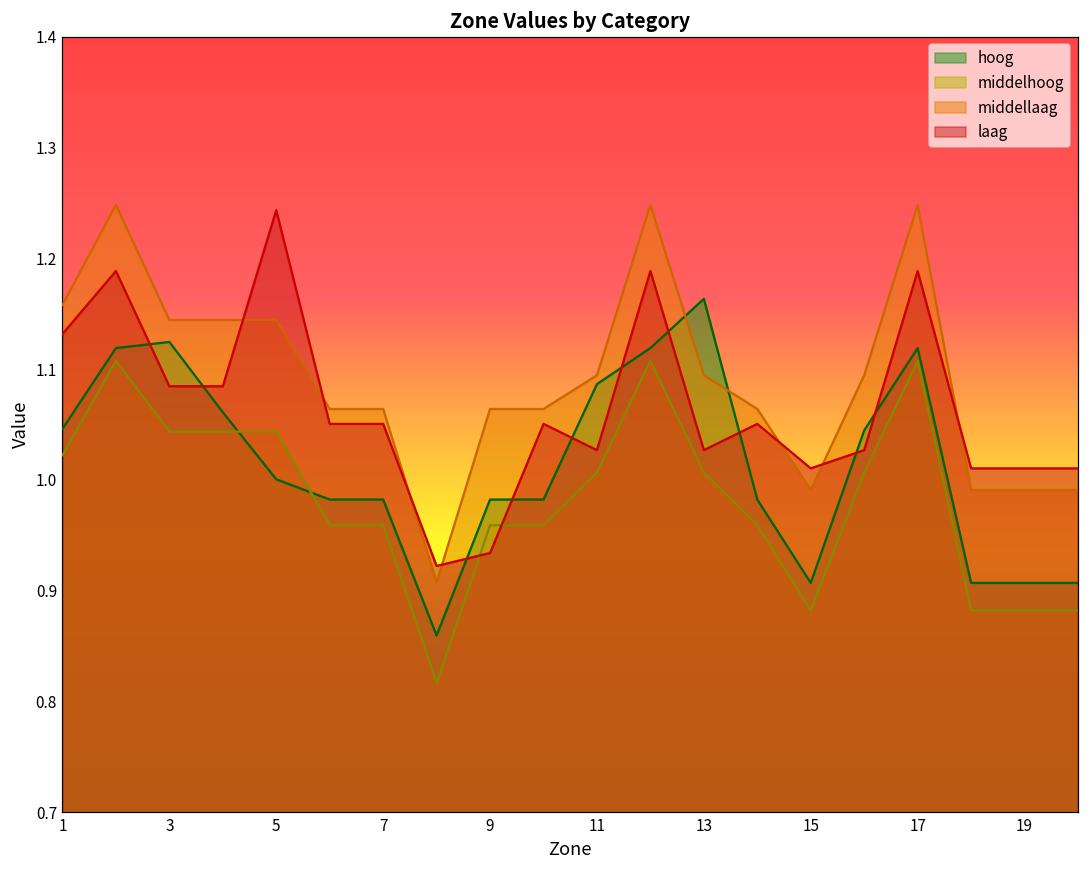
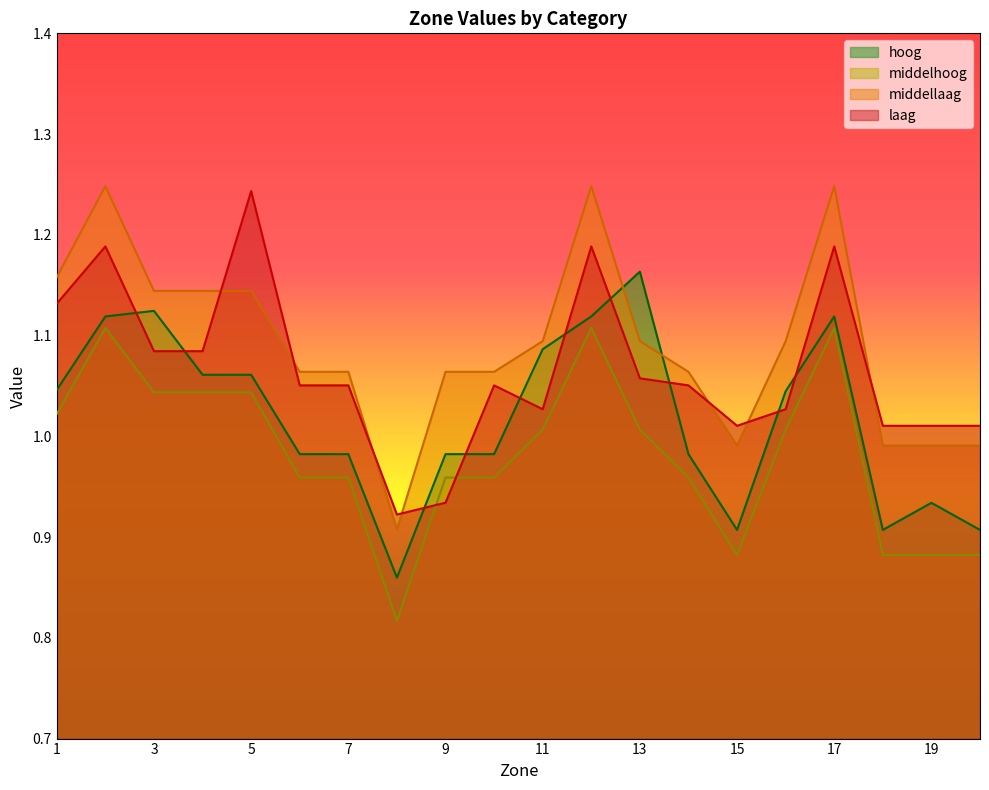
hoog, 5: 1.001 -> 1.061
laag, 13: 1.027 -> 1.058
hoog, 19: 0.907 -> 0.934
